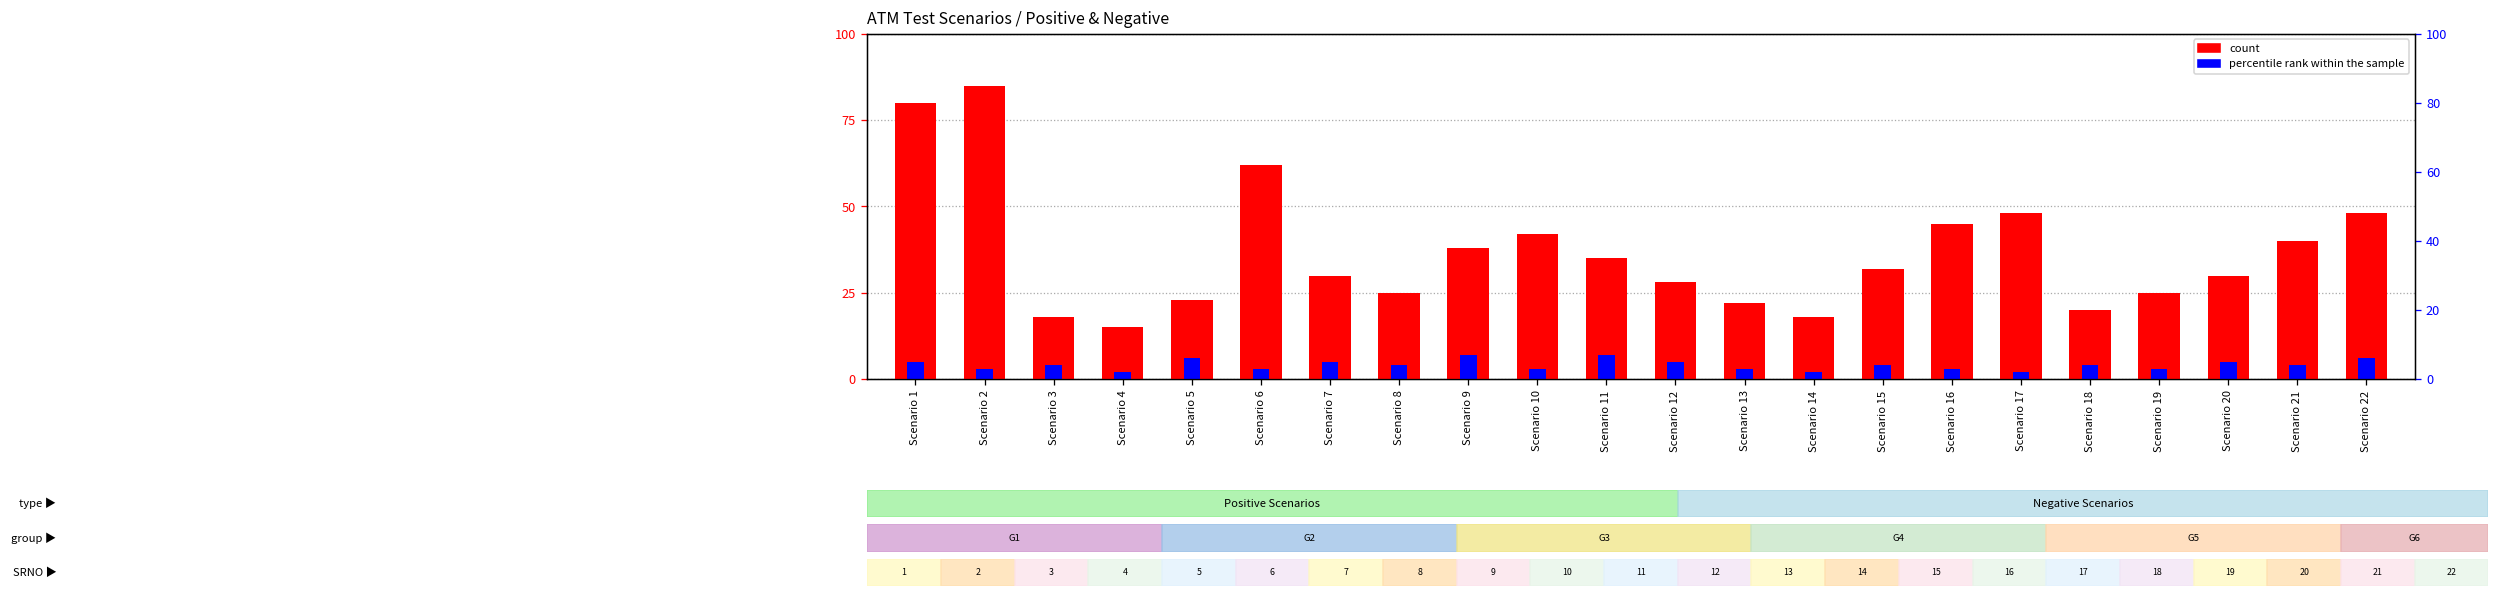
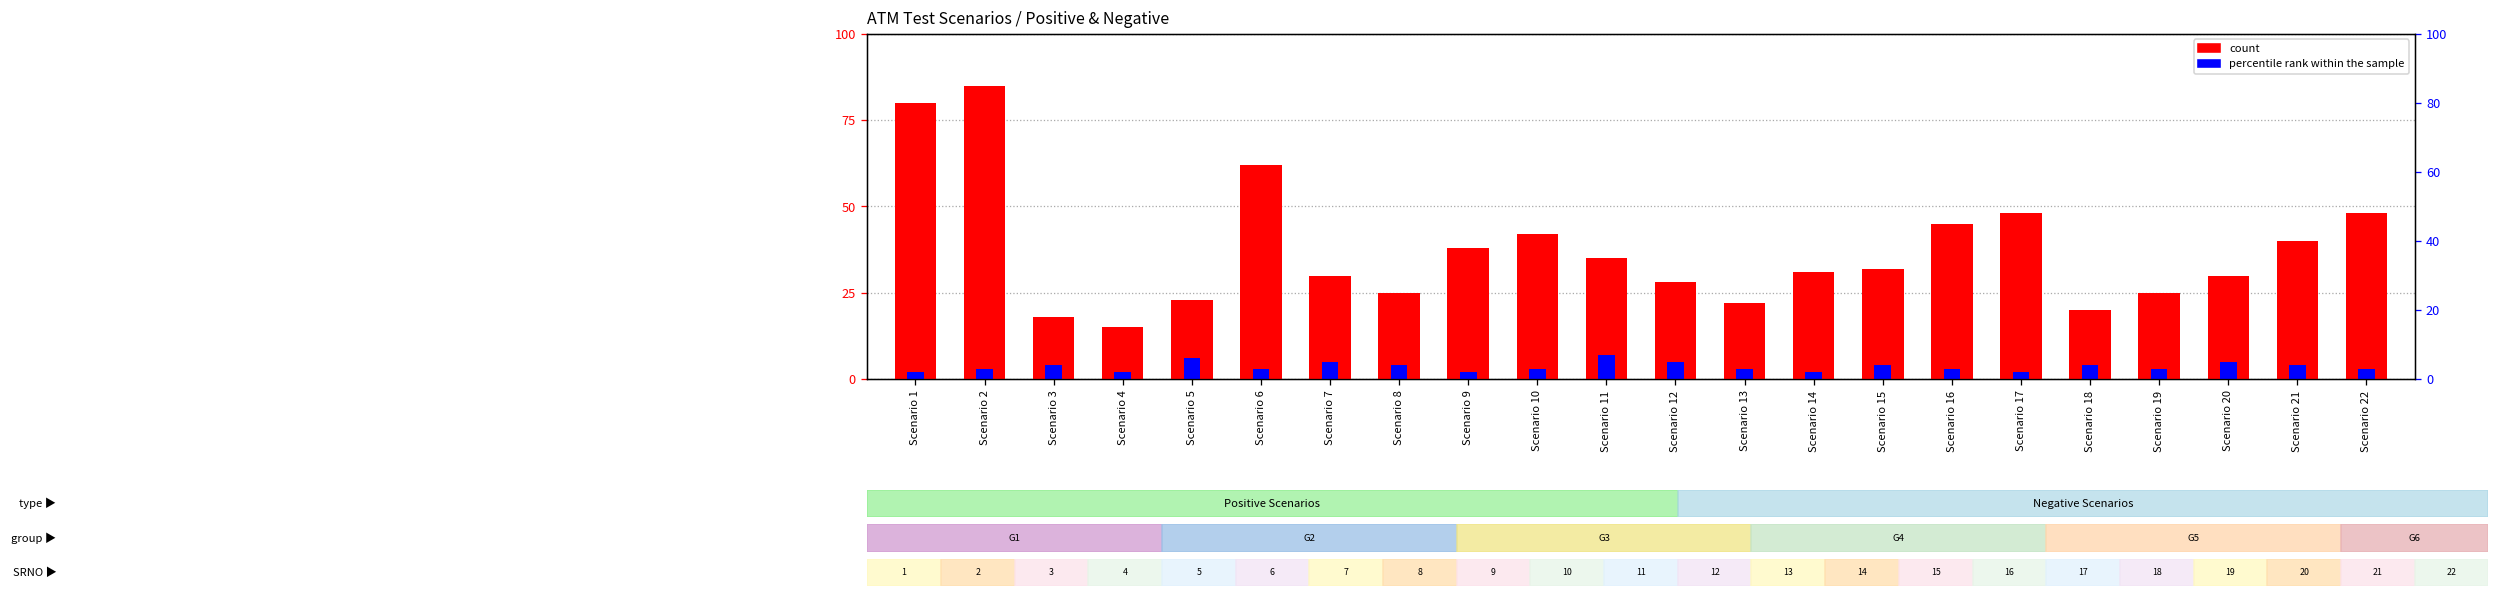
percentile rank within the sample, Scenario 1: 5 -> 2
percentile rank within the sample, Scenario 9: 7 -> 2
count, Scenario 14: 18 -> 31
percentile rank within the sample, Scenario 22: 6 -> 3
